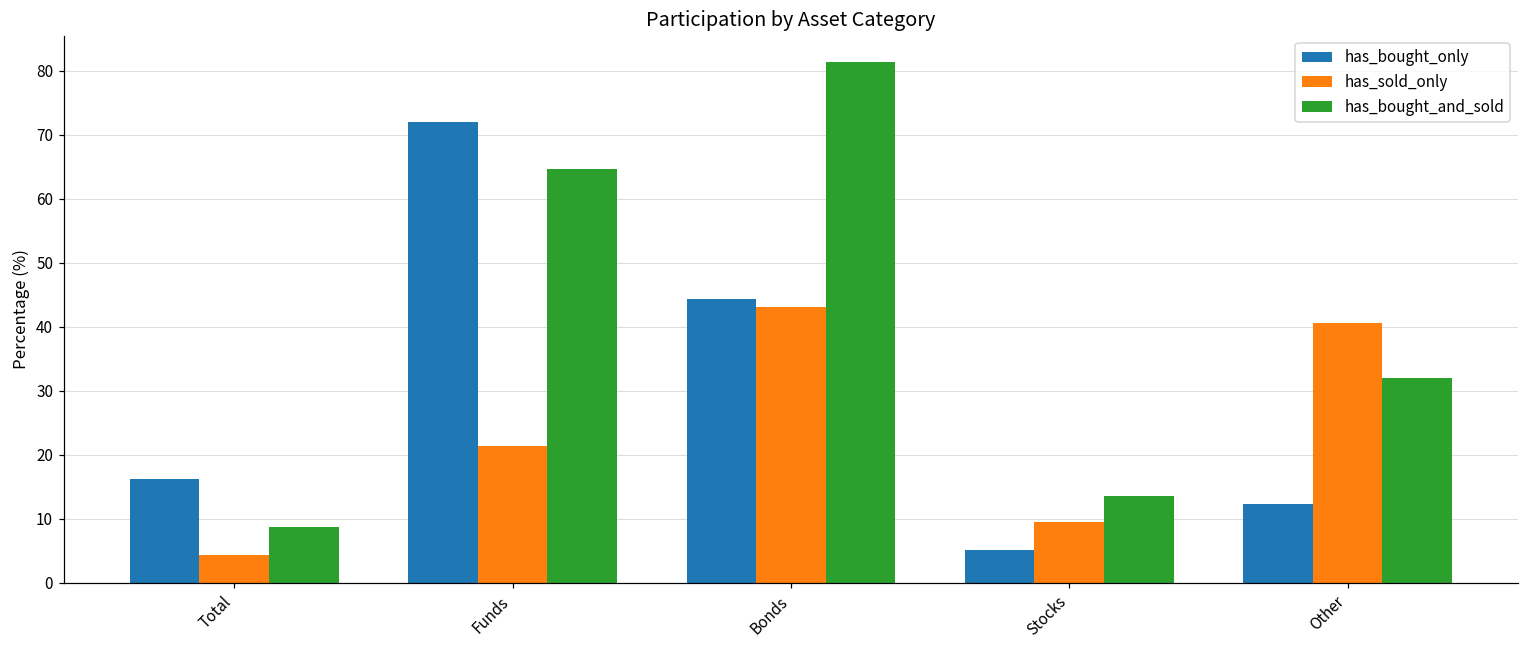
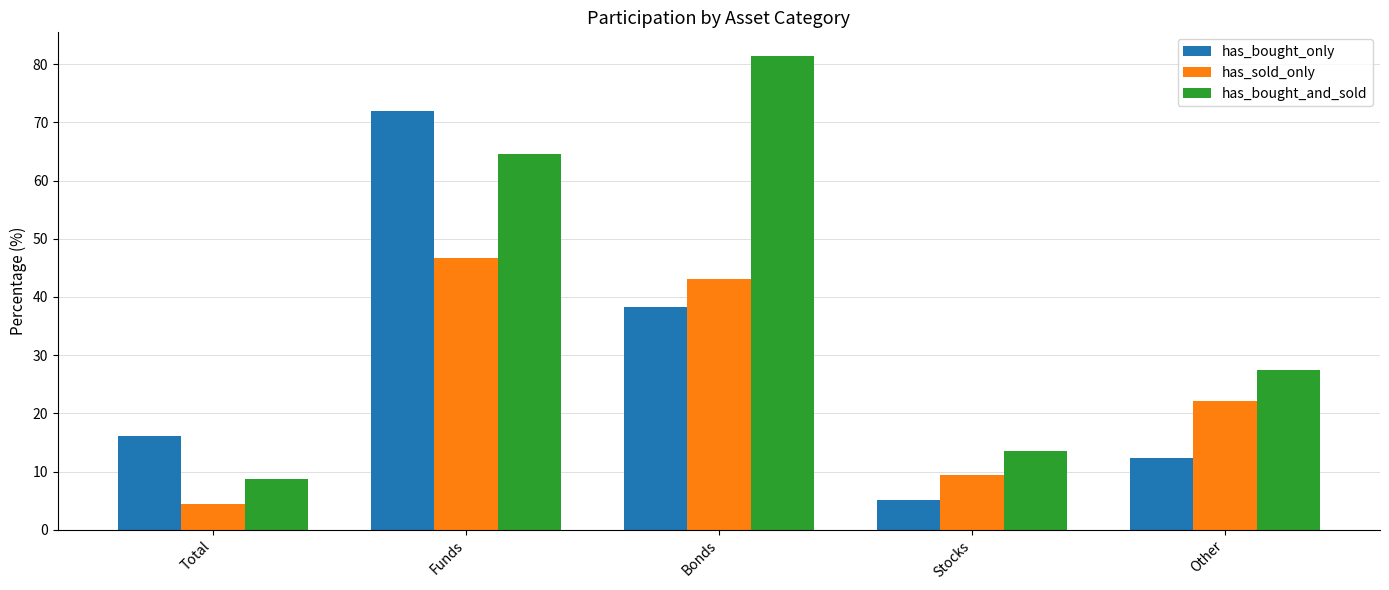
has_sold_only, Funds: 21 -> 47
has_bought_only, Bonds: 44 -> 38
has_sold_only, Other: 41 -> 22
has_bought_and_sold, Other: 32 -> 27
